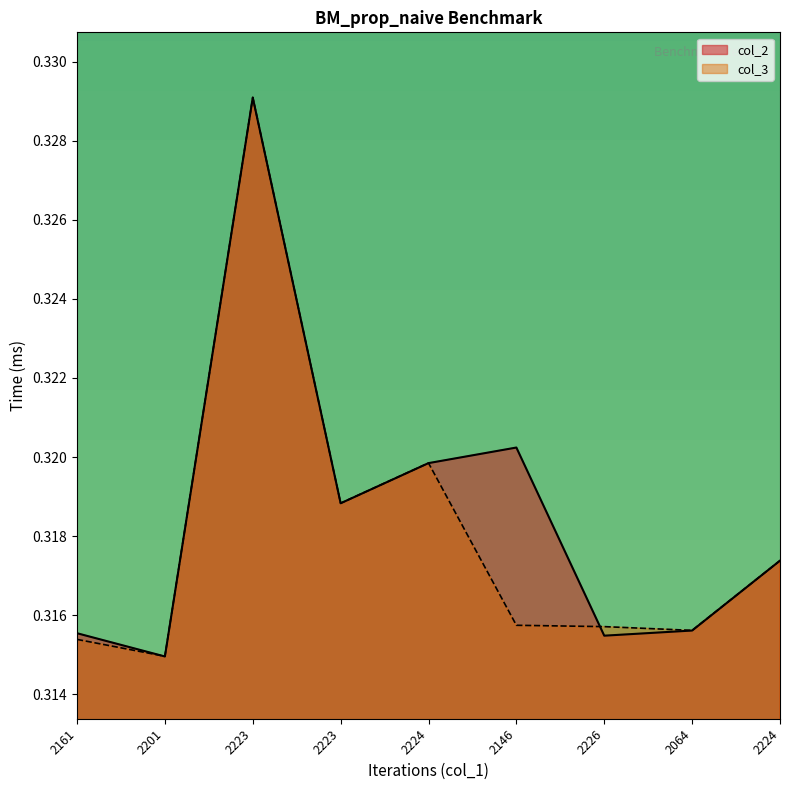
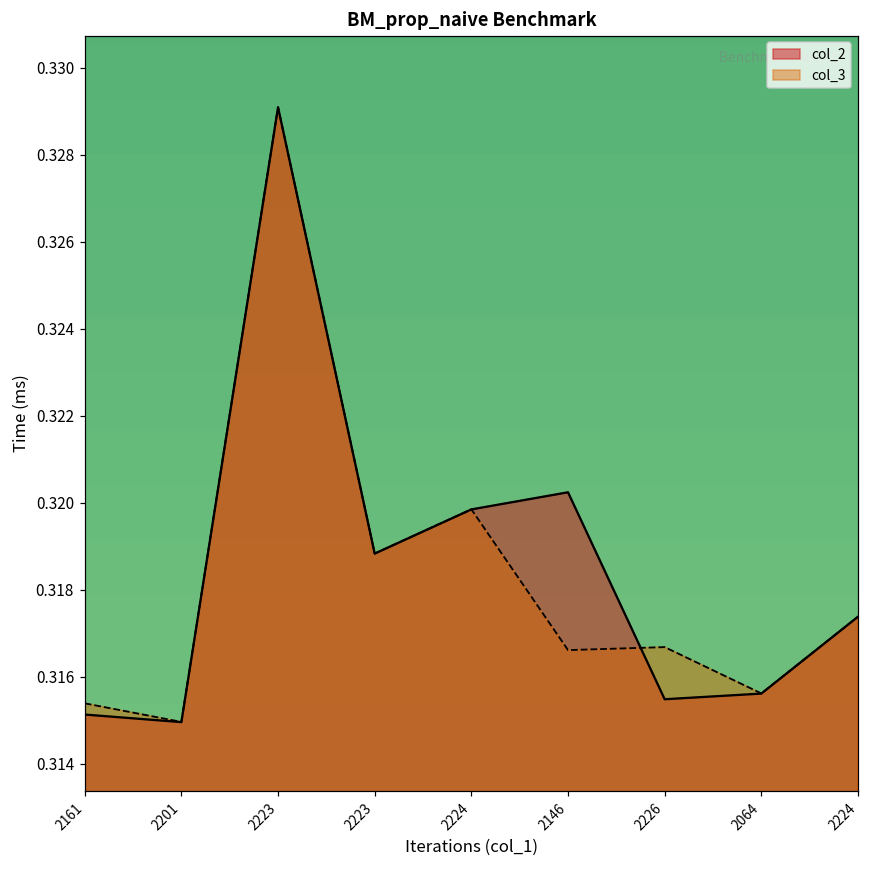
col_2, 2161: 0.3155 -> 0.3151
col_3, 2146: 0.3157 -> 0.3166
col_3, 2226: 0.3157 -> 0.3167
